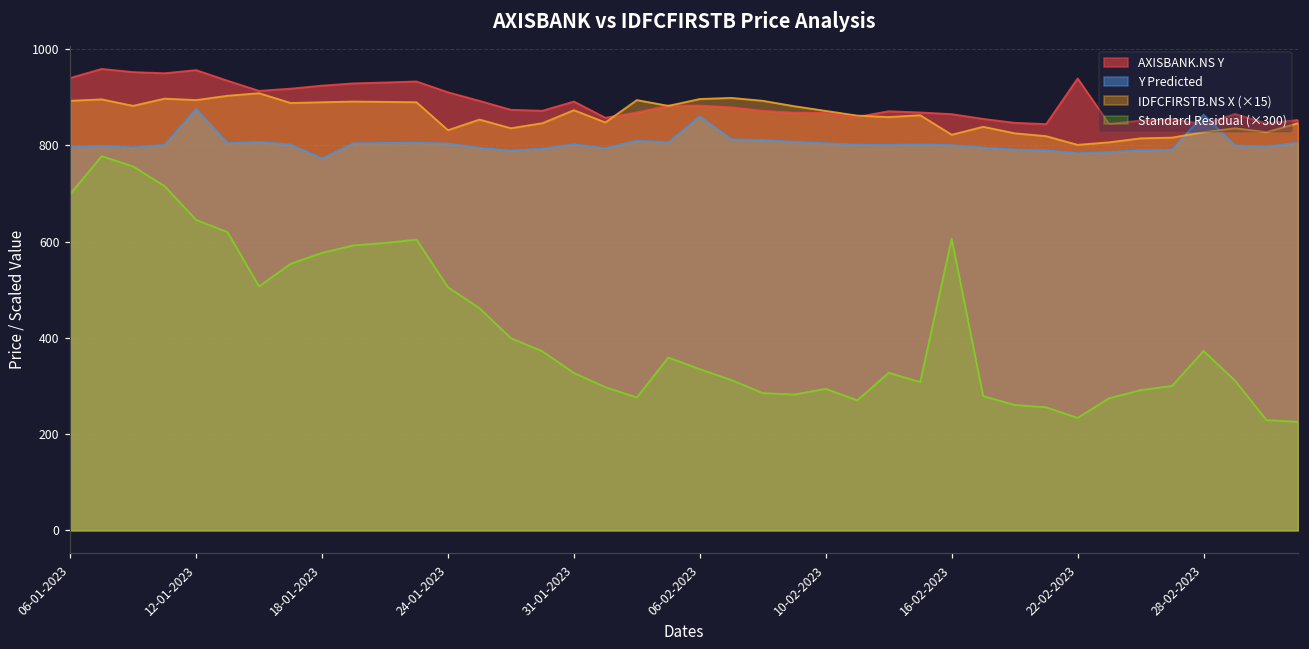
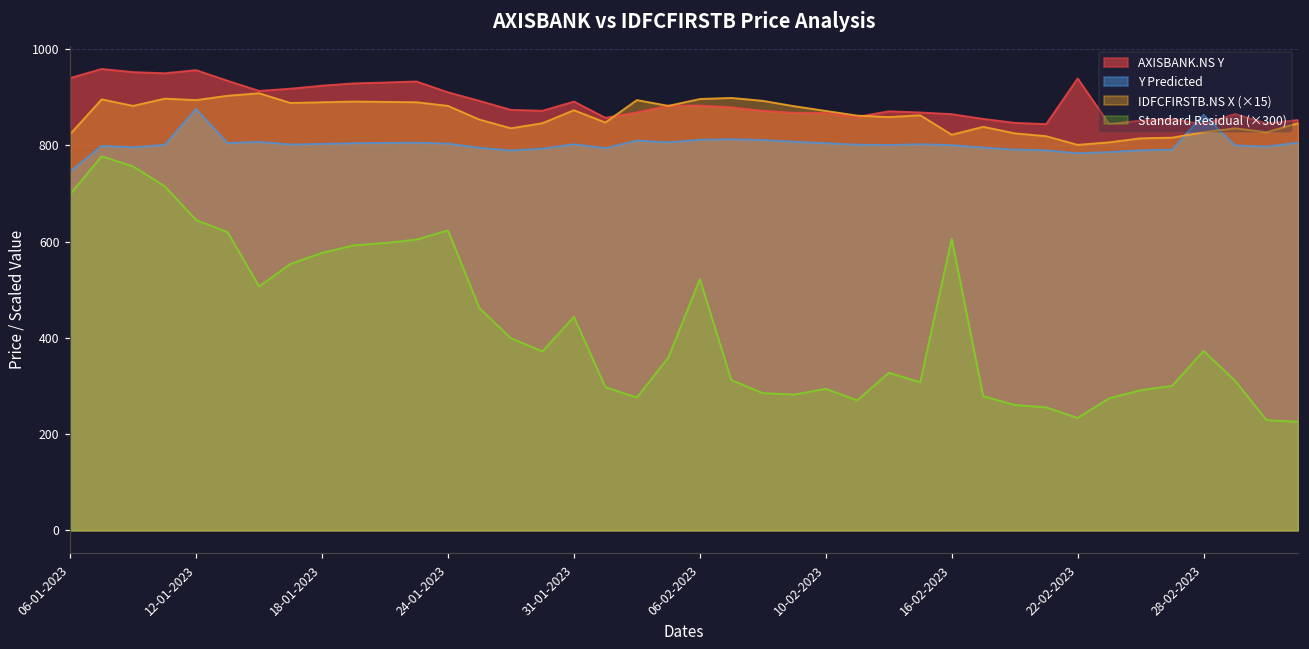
Y Predicted, 06-01-2023: 800 -> 750
IDFCFIRSTB.NS X (×15), 06-01-2023: 890 -> 820
Y Predicted, 18-01-2023: 770 -> 800
IDFCFIRSTB.NS X (×15), 24-01-2023: 830 -> 880
Standard Residual (×300), 24-01-2023: 510 -> 620
Standard Residual (×300), 31-01-2023: 330 -> 440
Y Predicted, 06-02-2023: 860 -> 810
Standard Residual (×300), 06-02-2023: 330 -> 520
